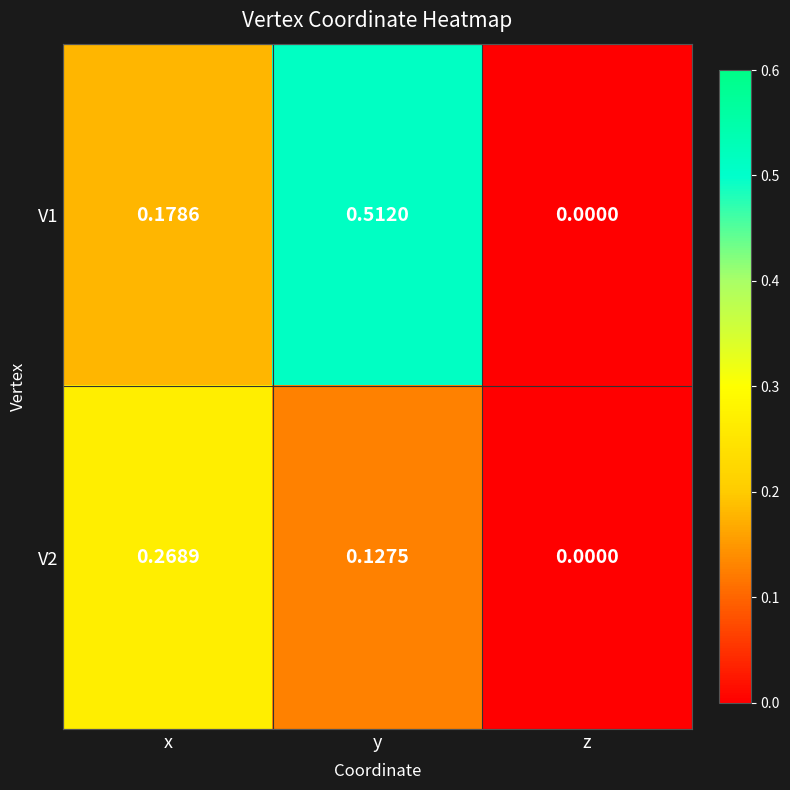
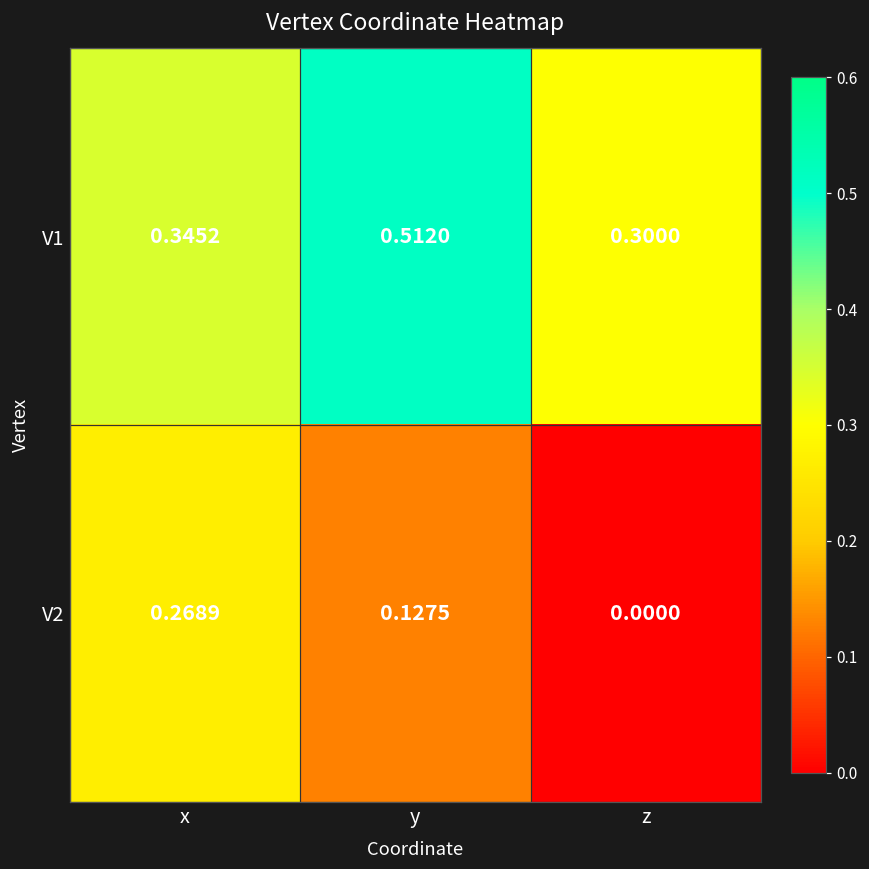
V1, x: 0.1786 -> 0.3452
V1, z: 0.0000 -> 0.3000
